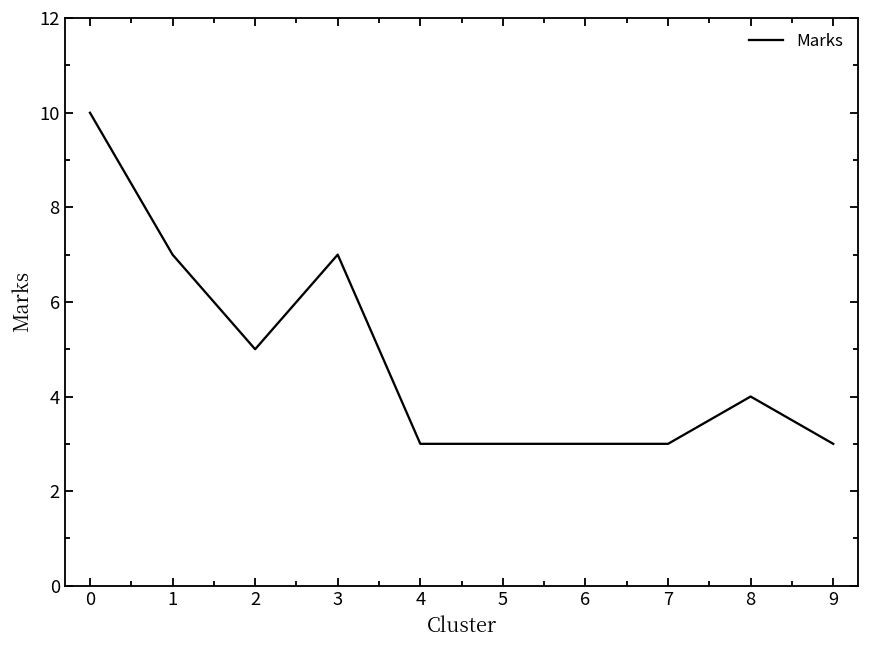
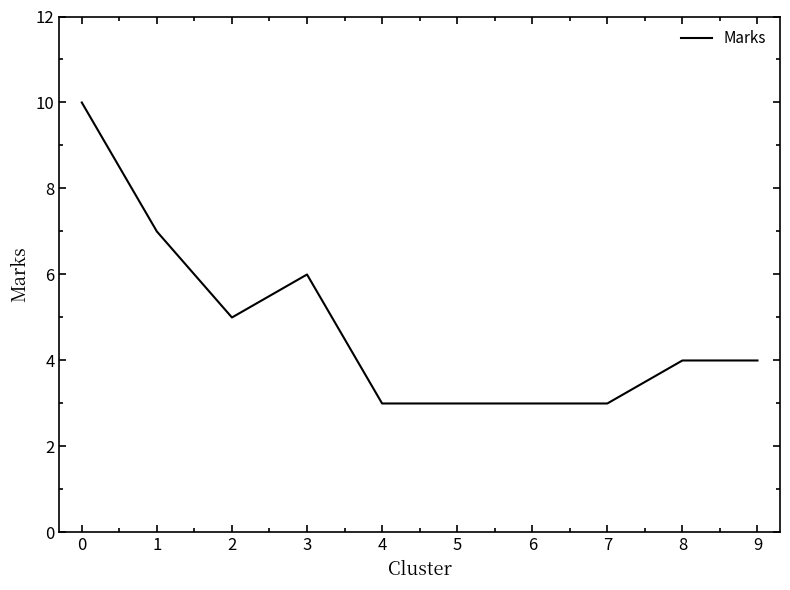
3: 7 -> 6
9: 3 -> 4
